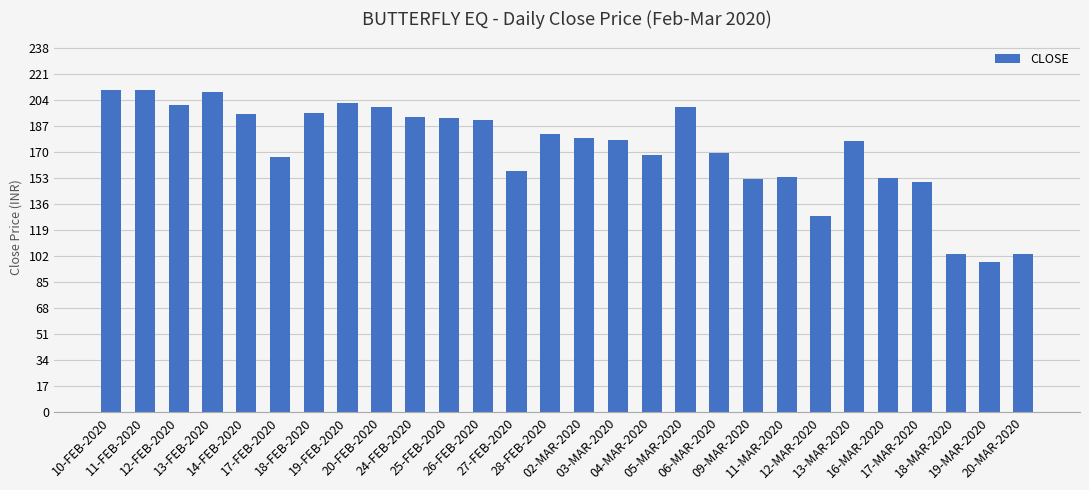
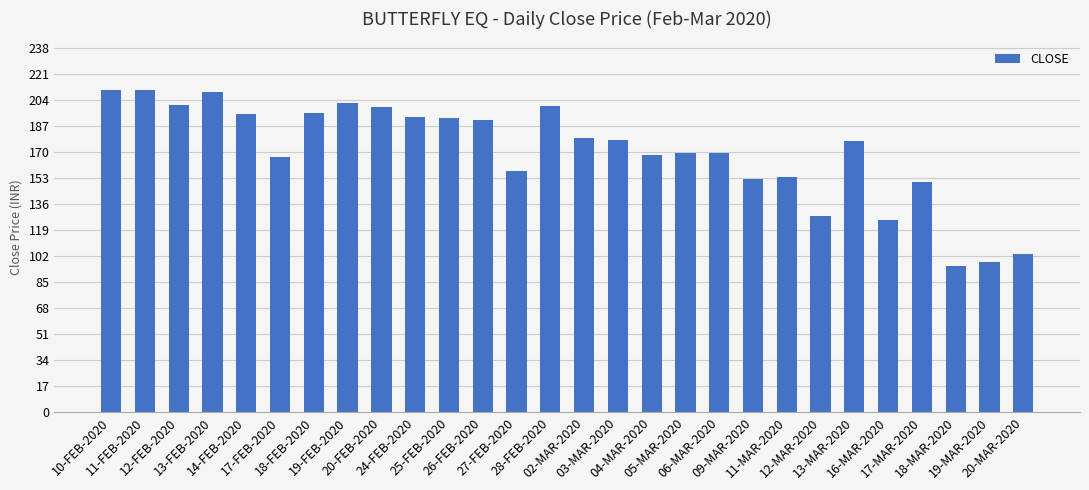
28-FEB-2020: 182 -> 200
05-MAR-2020: 200 -> 170
16-MAR-2020: 153 -> 126
18-MAR-2020: 104 -> 96
